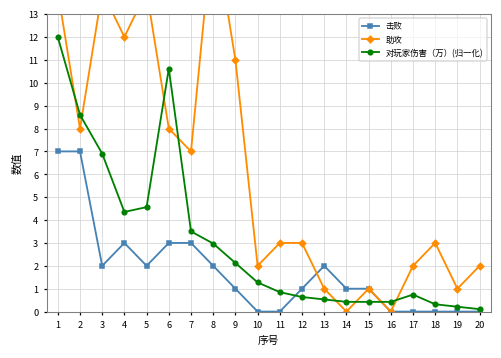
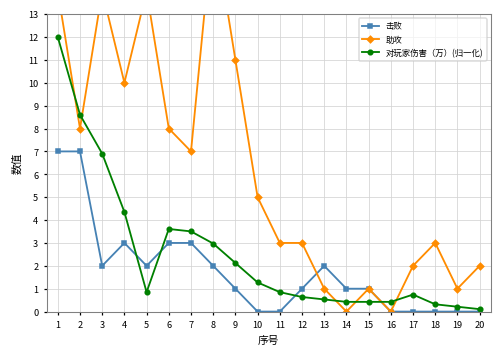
助攻, 4: 12 -> 10
对玩家伤害（万）(归一化), 5: 4.6 -> 0.8
对玩家伤害（万）(归一化), 6: 10.6 -> 3.6
助攻, 10: 2 -> 5
